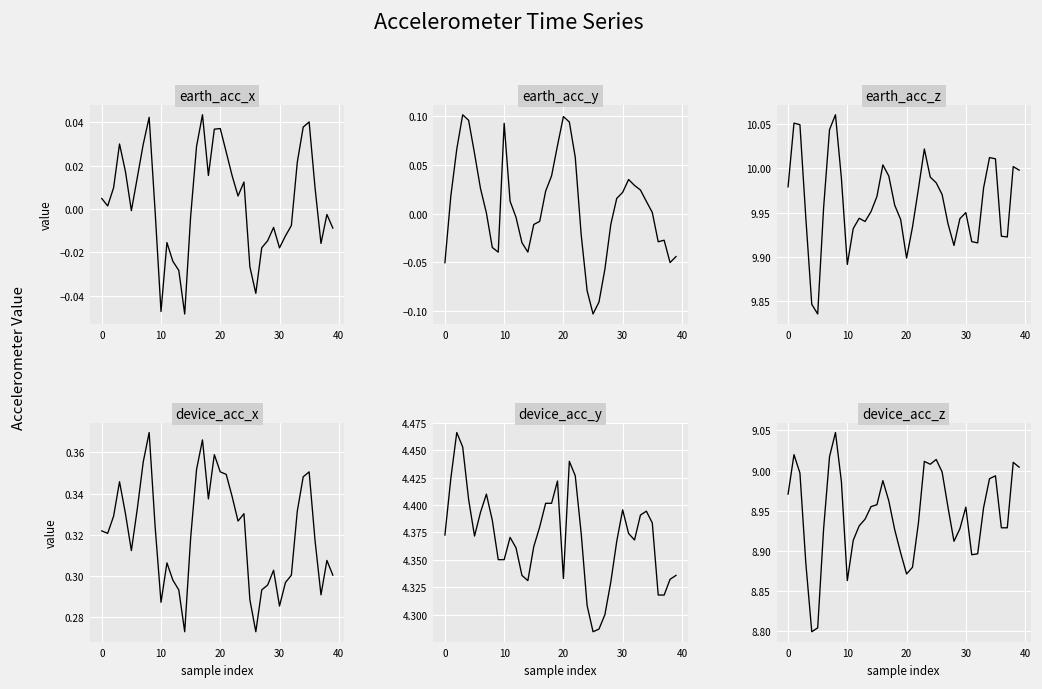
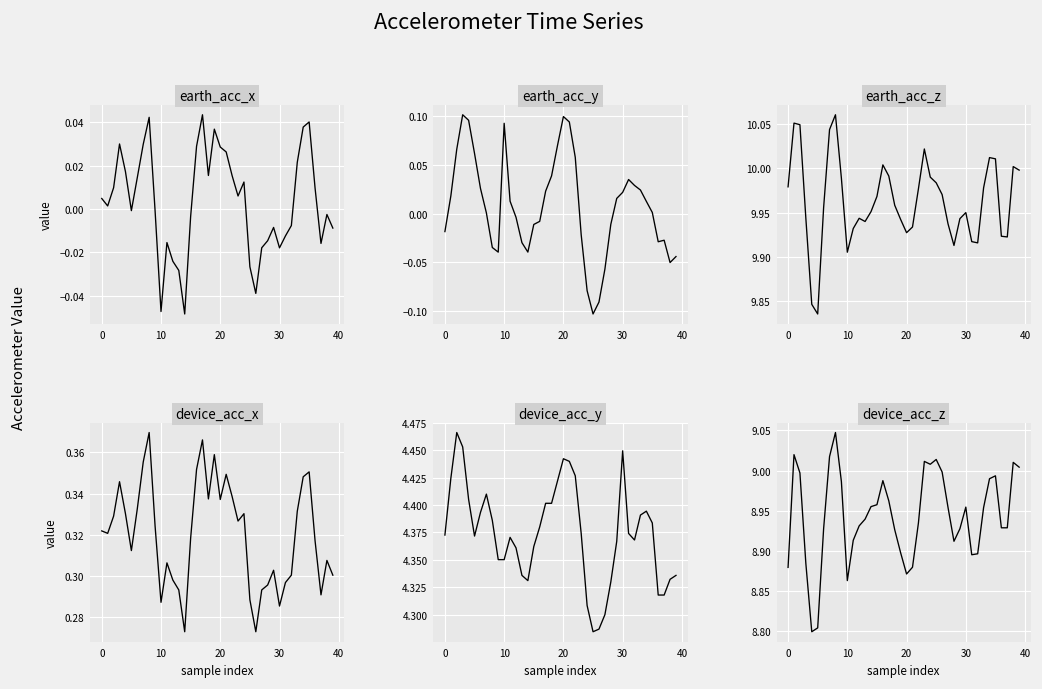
earth_acc_x, 20: 0.037 -> 0.029
earth_acc_y, 0: -0.05 -> -0.02
earth_acc_z, 10: 9.89 -> 9.90
earth_acc_z, 20: 9.90 -> 9.93
device_acc_x, 20: 0.351 -> 0.337
device_acc_y, 20: 4.33 -> 4.44
device_acc_y, 30: 4.40 -> 4.45
device_acc_z, 0: 8.97 -> 8.88
